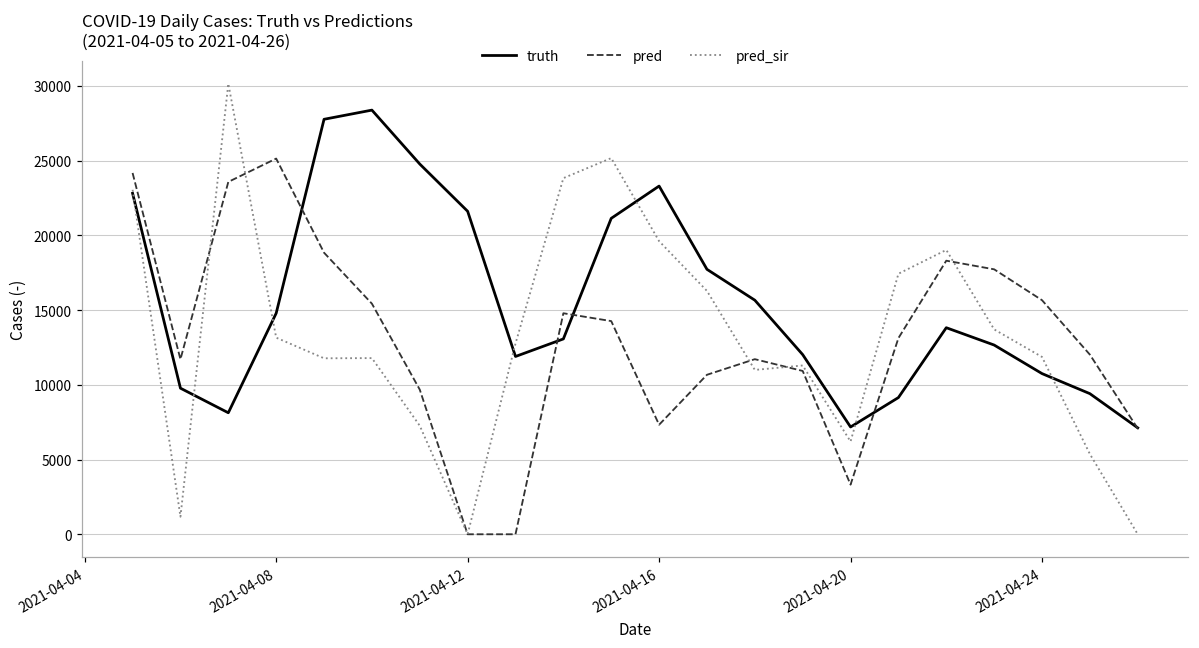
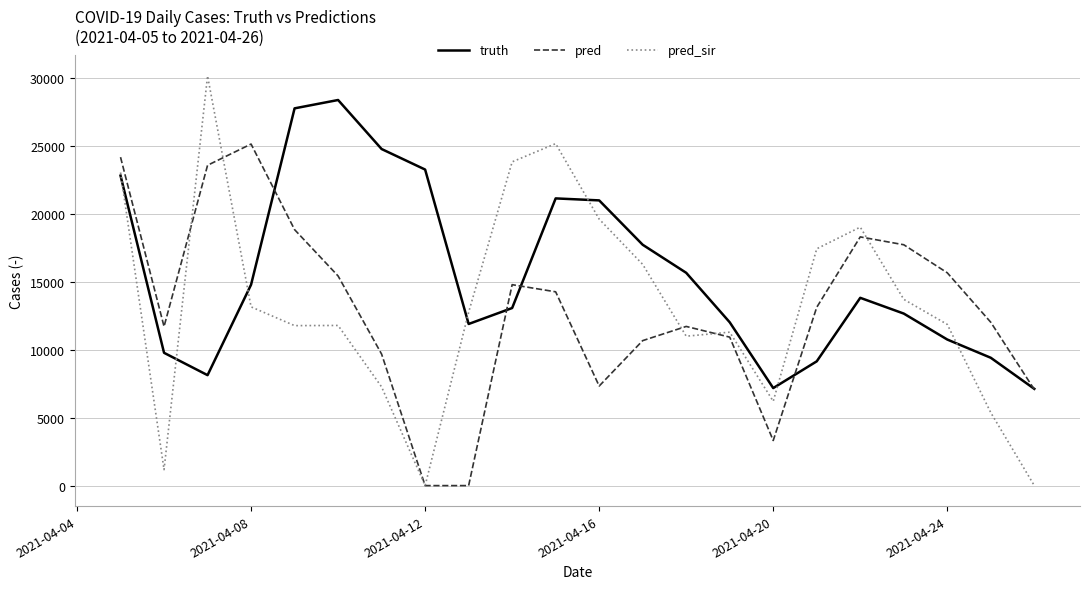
truth, 2021-04-12: 21600 -> 23300
truth, 2021-04-16: 23300 -> 21000
